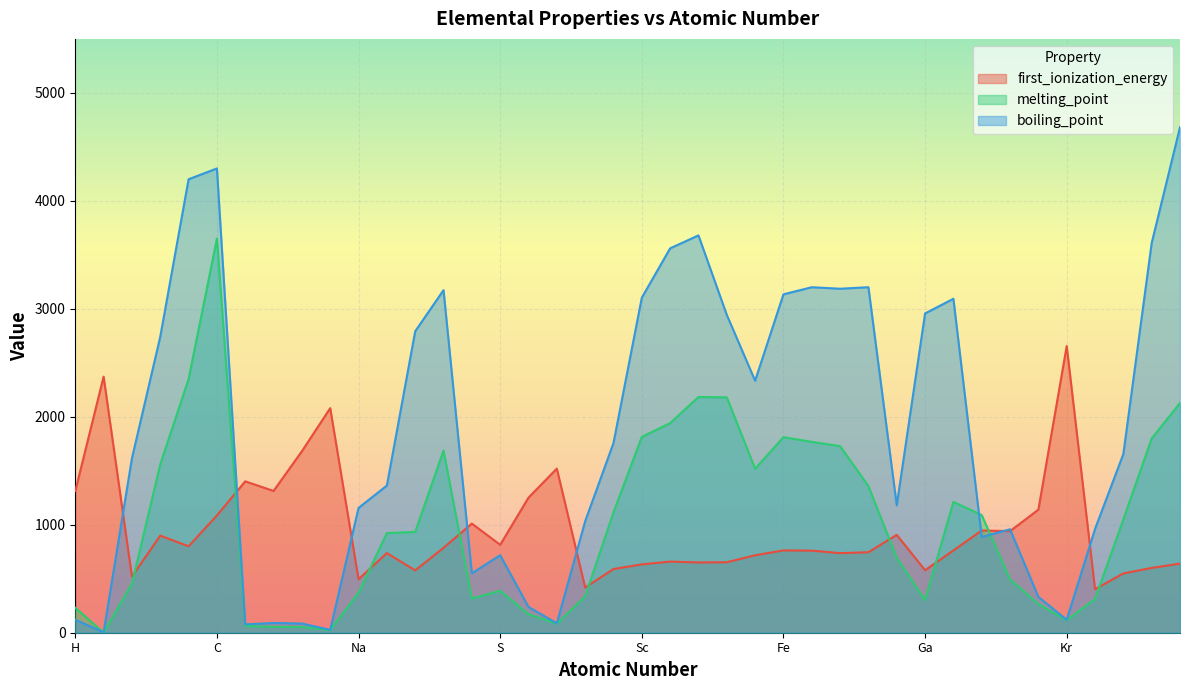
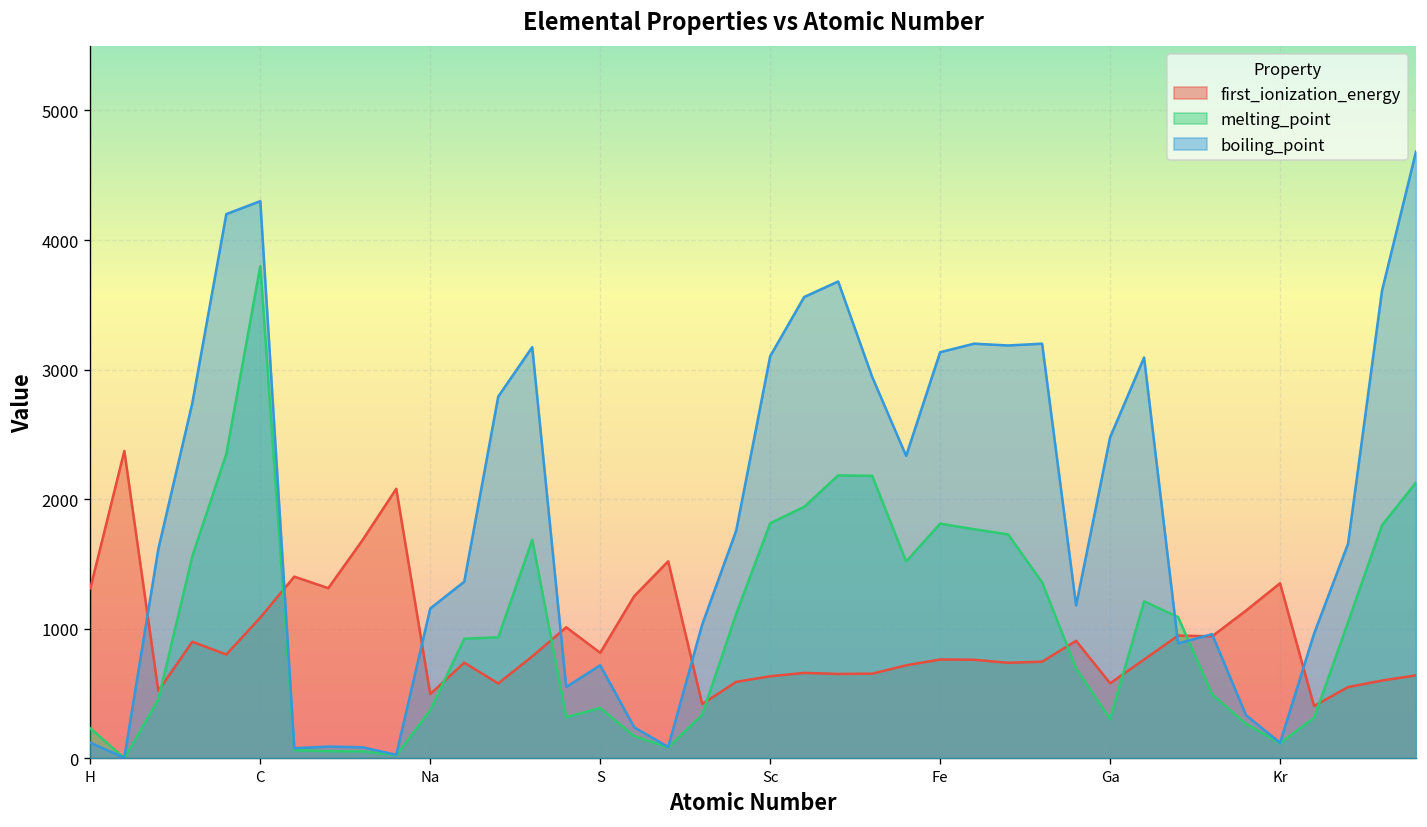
melting_point, C: 3650 -> 3800
boiling_point, Ga: 2960 -> 2480
first_ionization_energy, Kr: 2650 -> 1350
